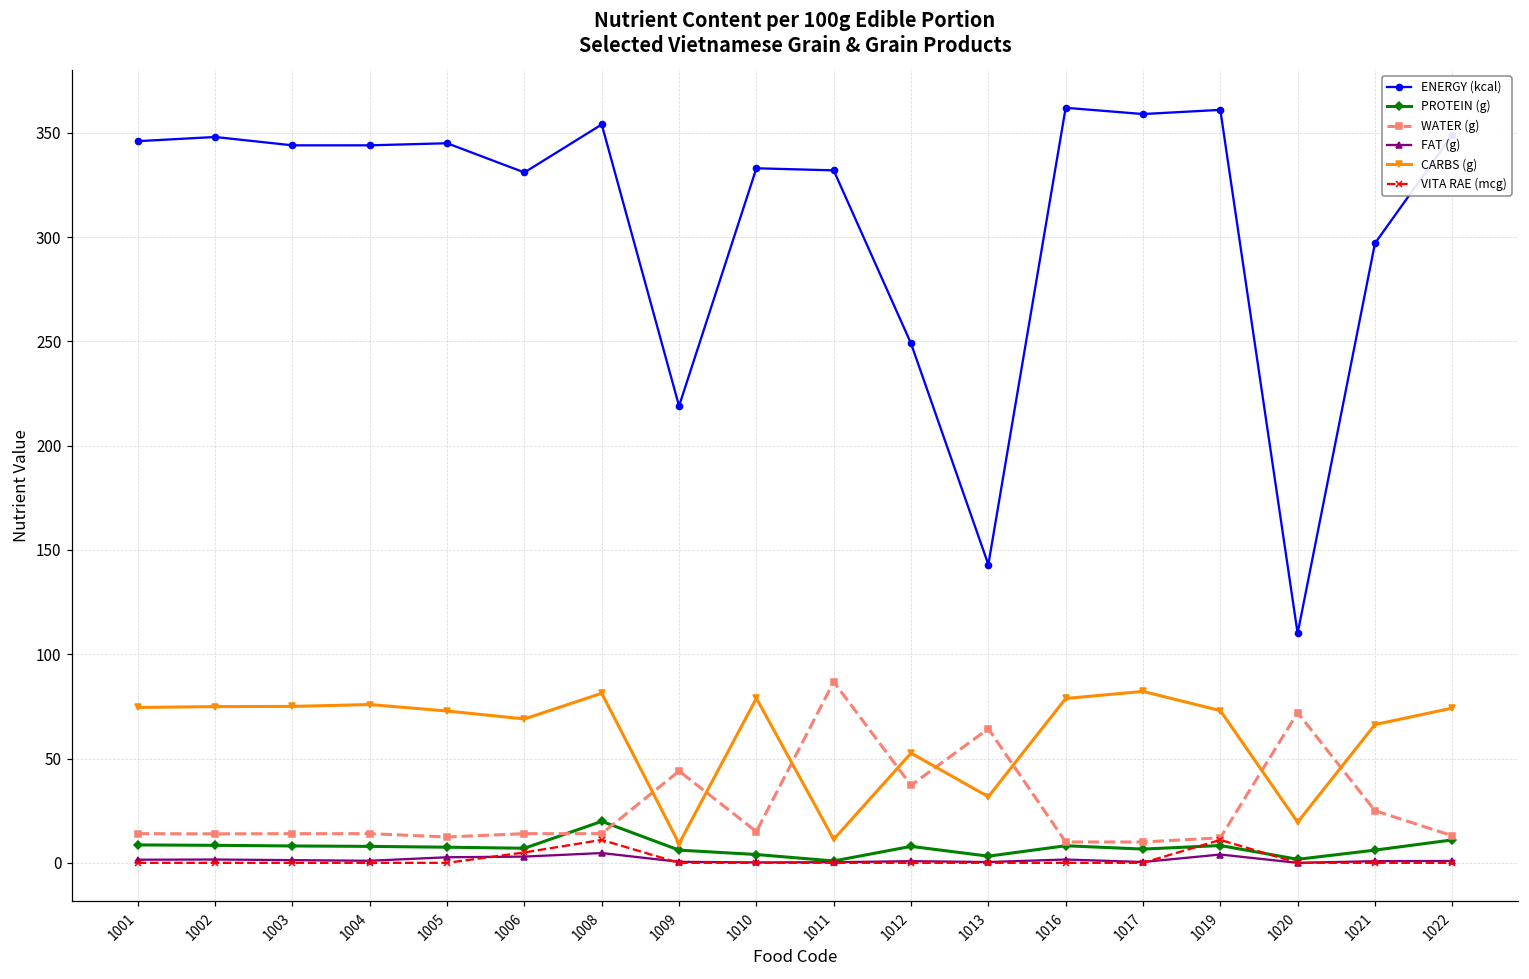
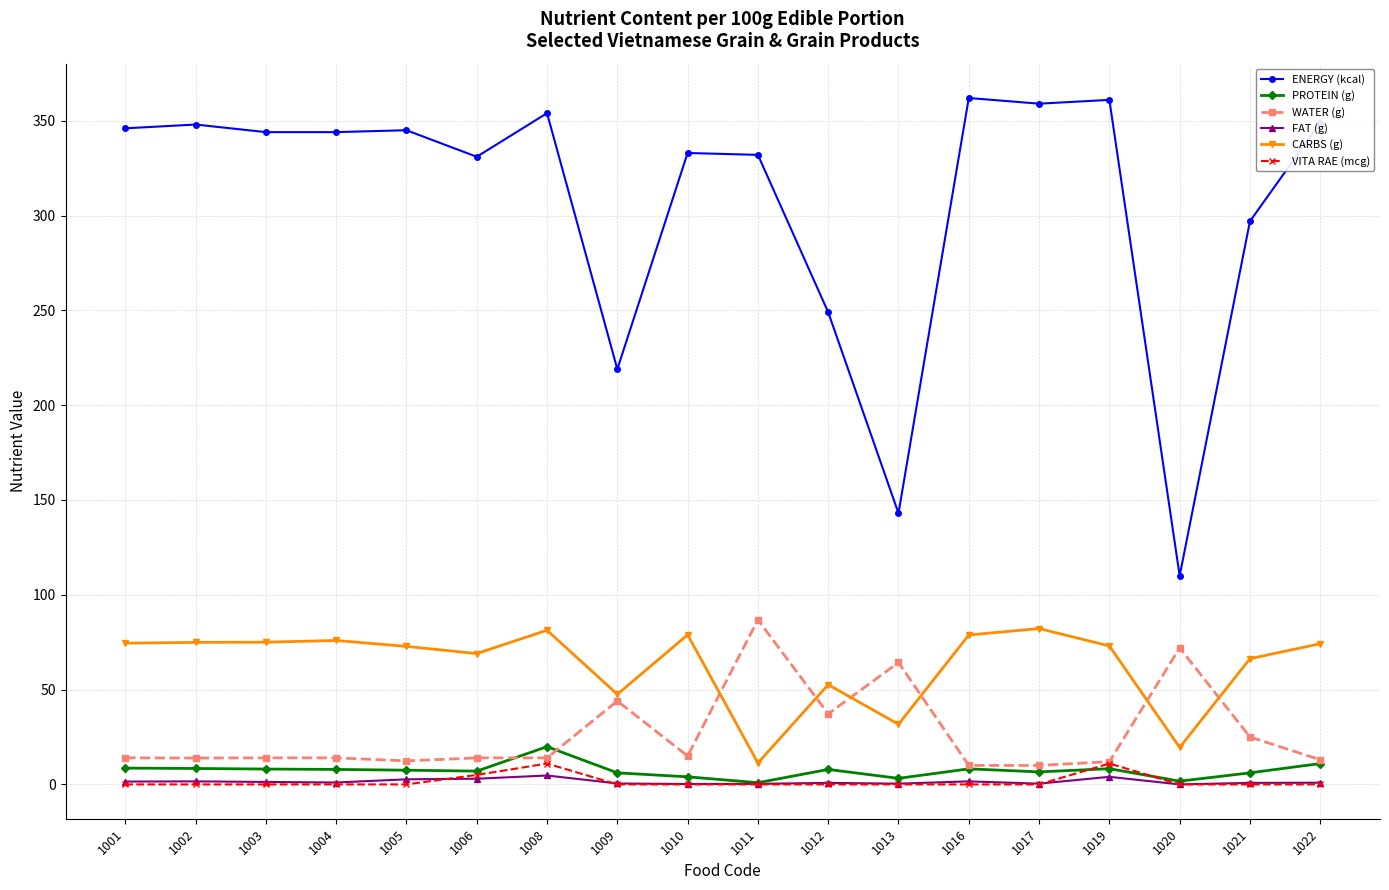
CARBS (g), 1009: 9 -> 48
